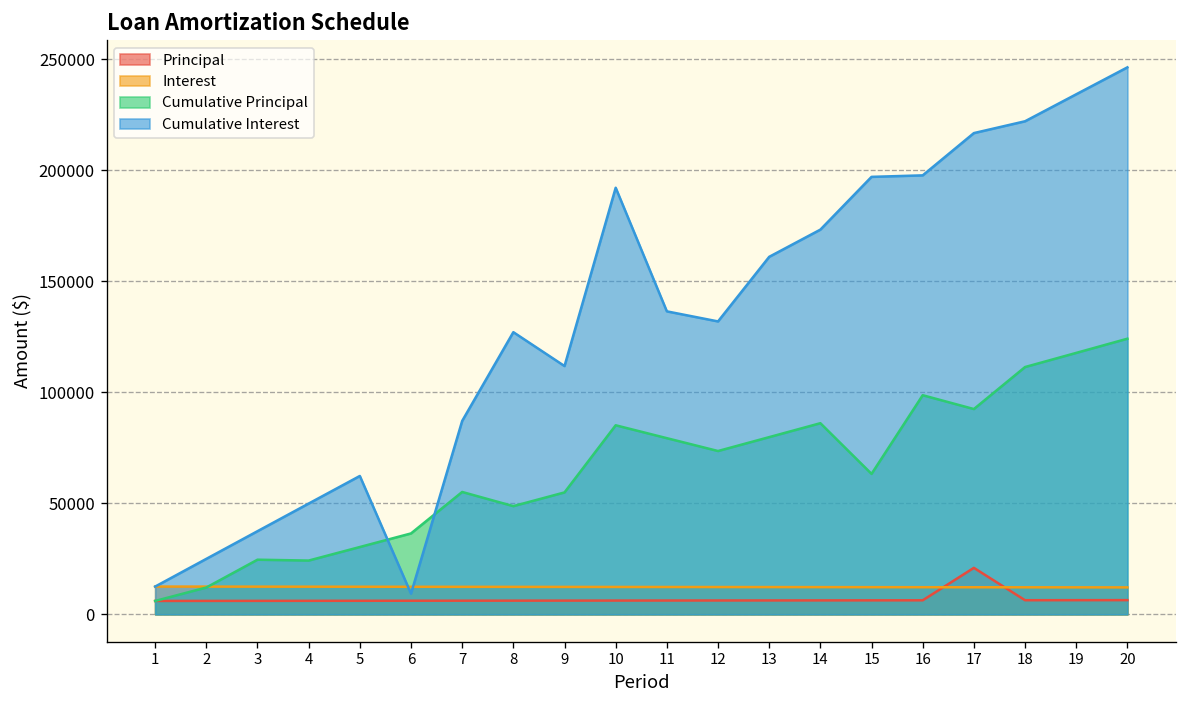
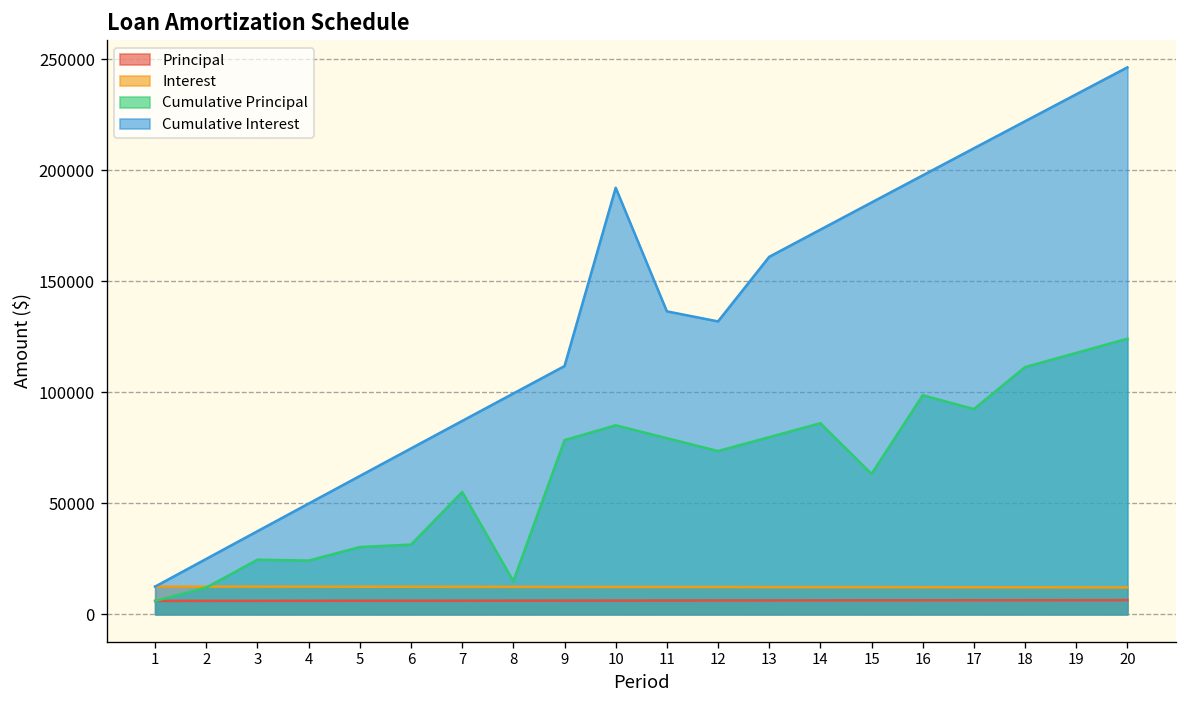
Cumulative Principal, 6: 36000 -> 31000
Cumulative Interest, 6: 9000 -> 75000
Cumulative Principal, 8: 49000 -> 15000
Cumulative Interest, 8: 127000 -> 99000
Cumulative Principal, 9: 55000 -> 78000
Cumulative Interest, 15: 197000 -> 185000
Principal, 17: 21000 -> 6000
Cumulative Interest, 17: 217000 -> 210000
